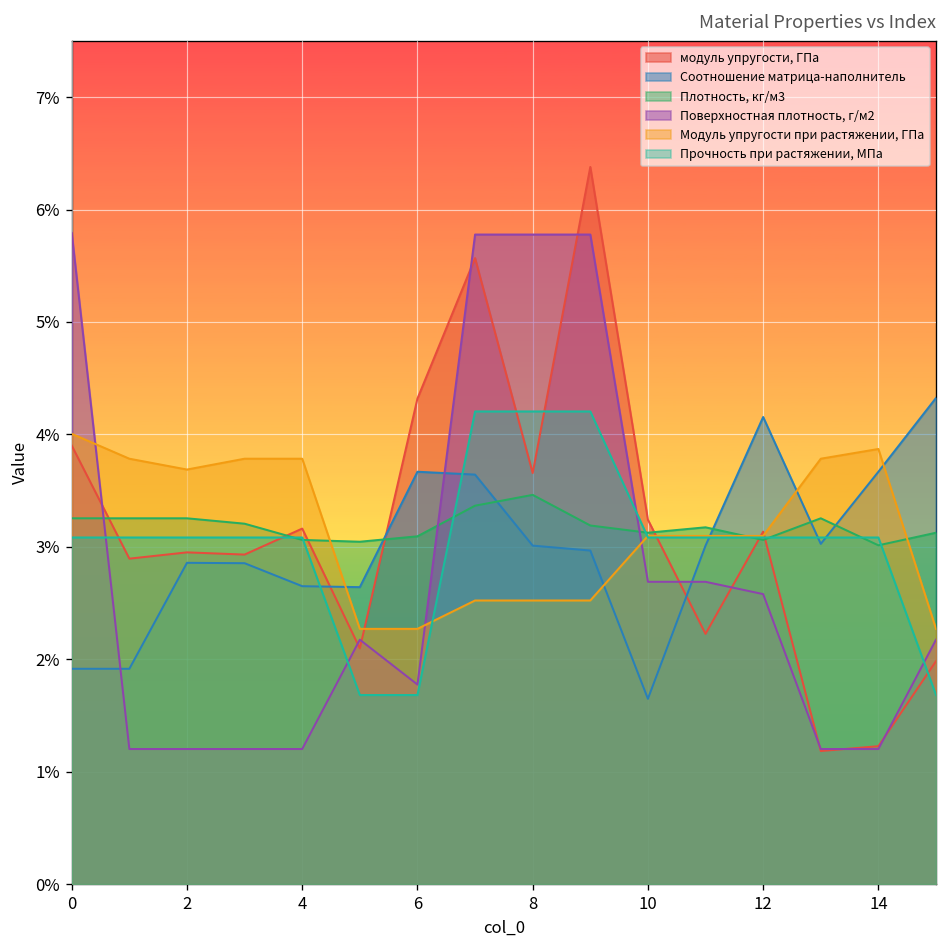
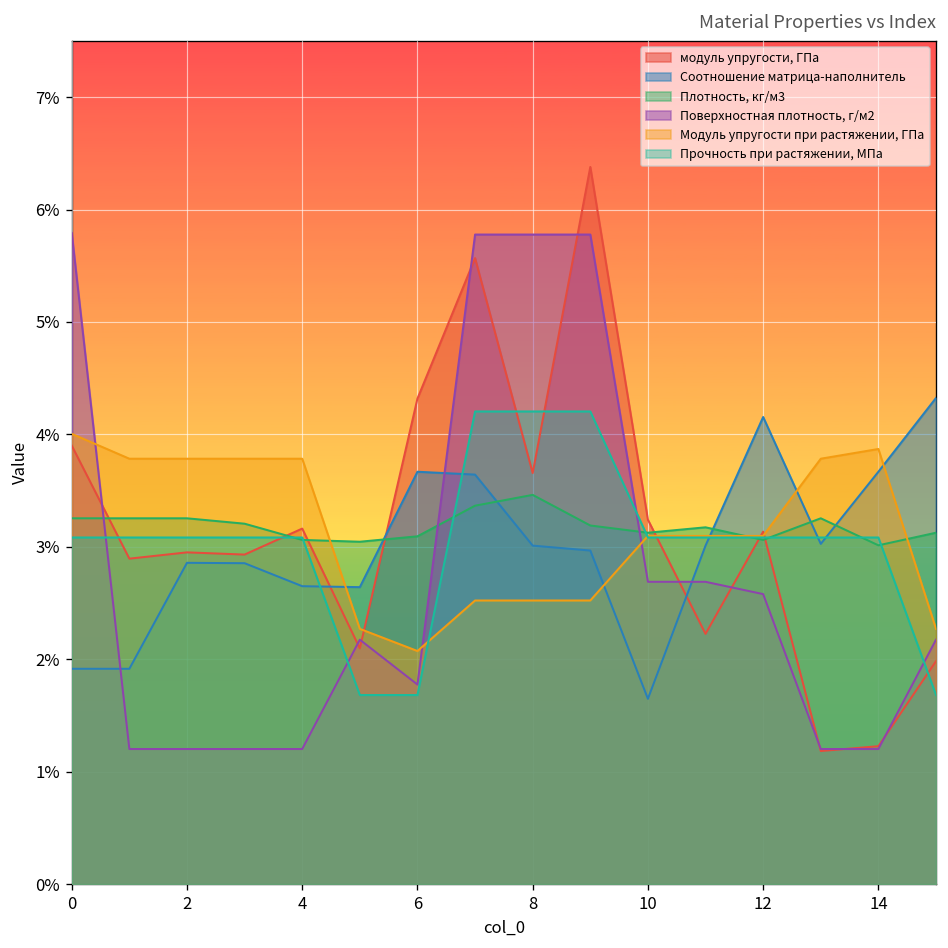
Модуль упругости при растяжении, ГПа, 2: 3.7% -> 3.8%
Модуль упругости при растяжении, ГПа, 6: 2.3% -> 2.1%
